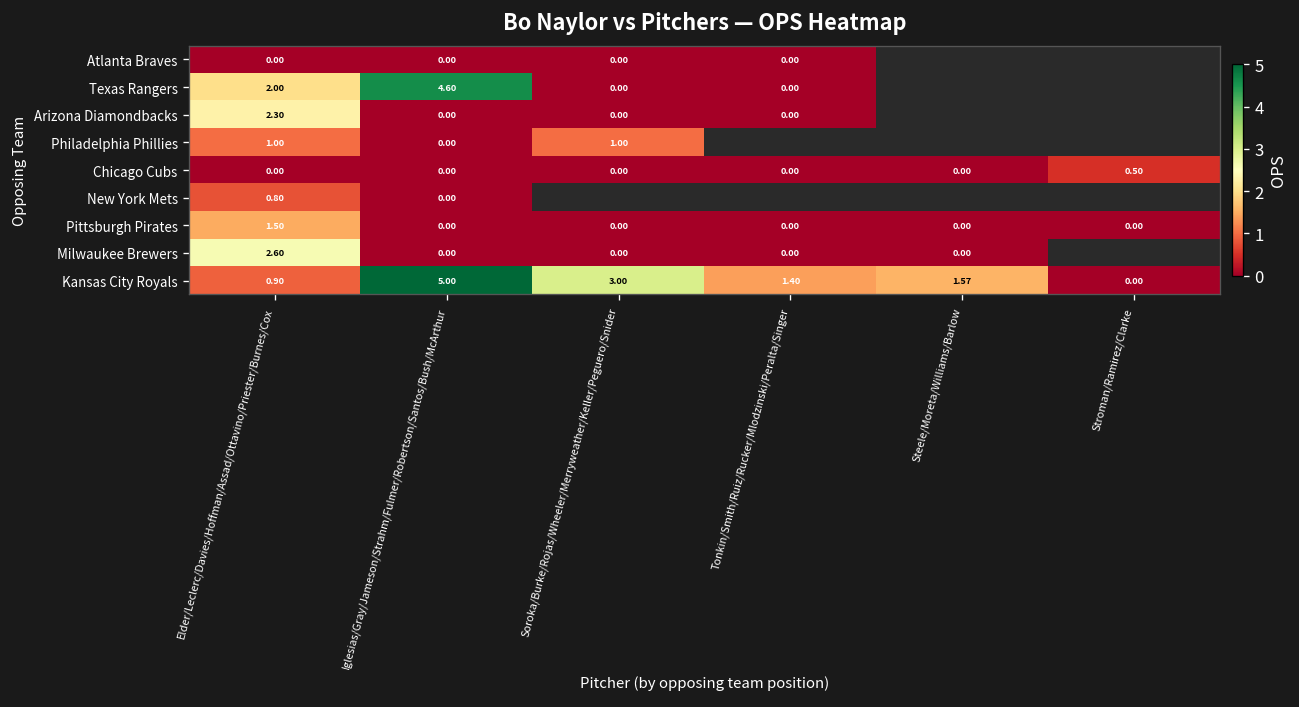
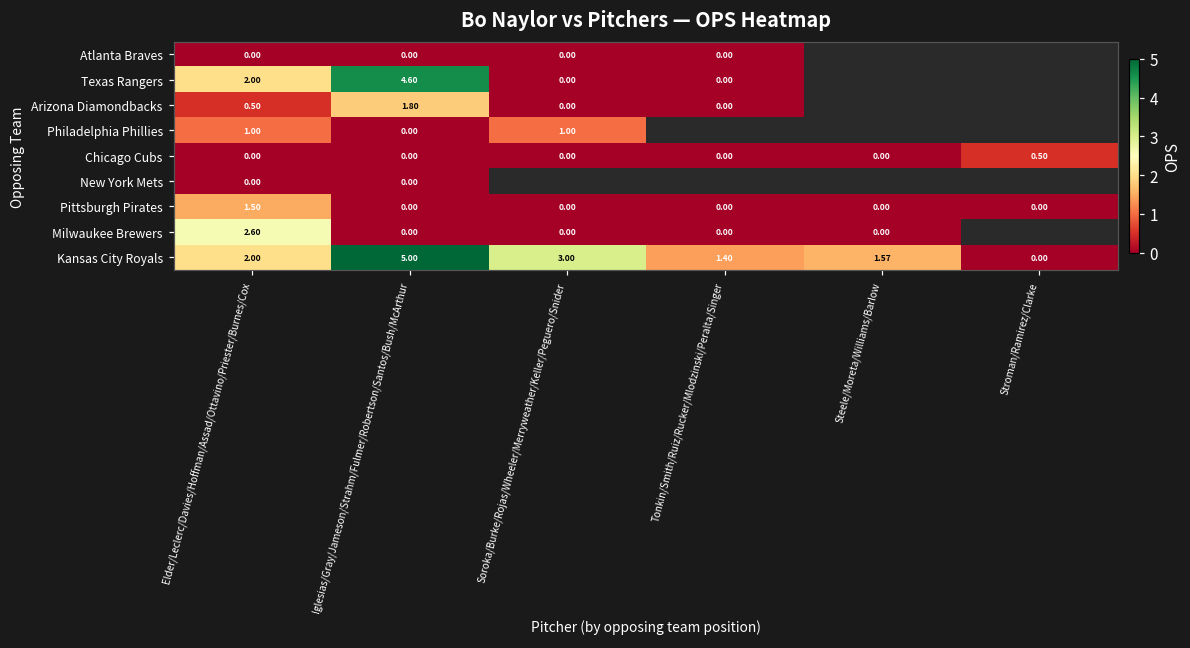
Arizona Diamondbacks, Elder/Leclerc/Davies/Hoffman/Assad/Ottavino/Priester/Burnes/Cox: 2.30 -> 0.50
Arizona Diamondbacks, Iglesias/Gray/Jameson/Strahm/Fulmer/Robertson/Santos/Bush/McArthur: 0.00 -> 1.80
New York Mets, Elder/Leclerc/Davies/Hoffman/Assad/Ottavino/Priester/Burnes/Cox: 0.80 -> 0.00
Kansas City Royals, Elder/Leclerc/Davies/Hoffman/Assad/Ottavino/Priester/Burnes/Cox: 0.90 -> 2.00
